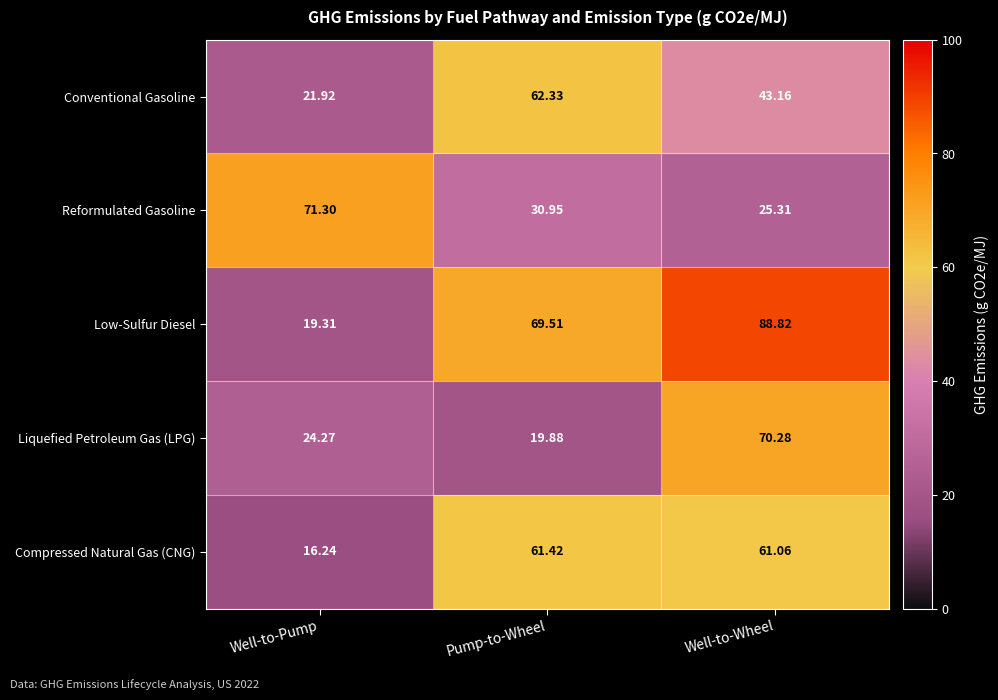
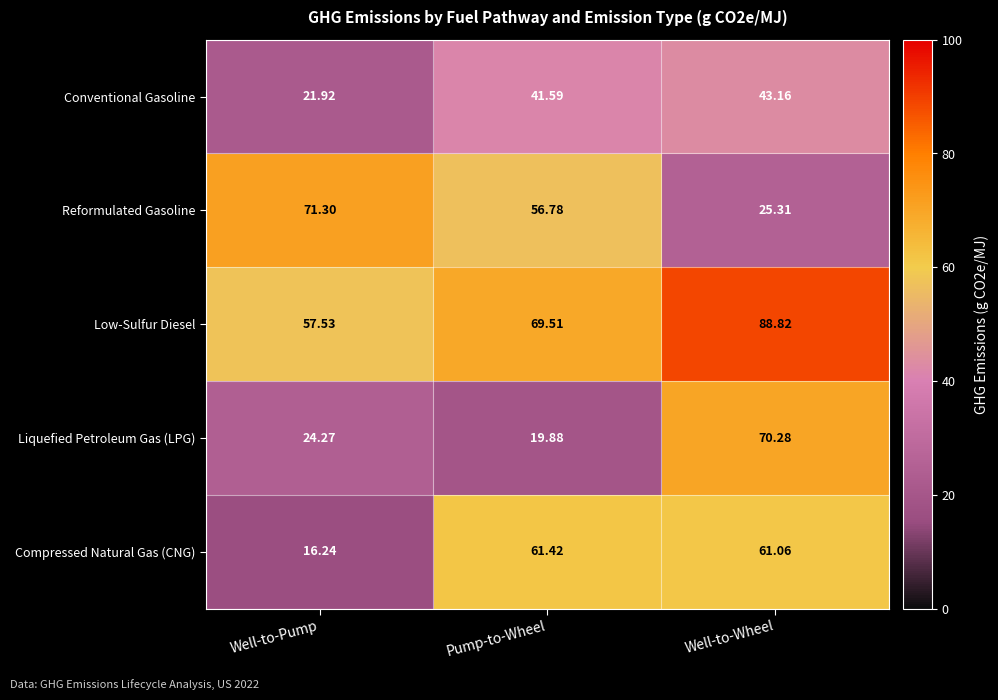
Conventional Gasoline, Pump-to-Wheel: 62.33 -> 41.59
Reformulated Gasoline, Pump-to-Wheel: 30.95 -> 56.78
Low-Sulfur Diesel, Well-to-Pump: 19.31 -> 57.53
